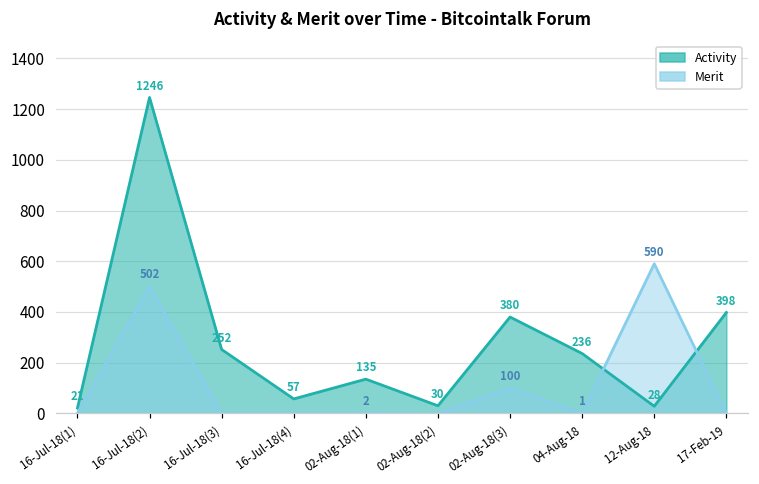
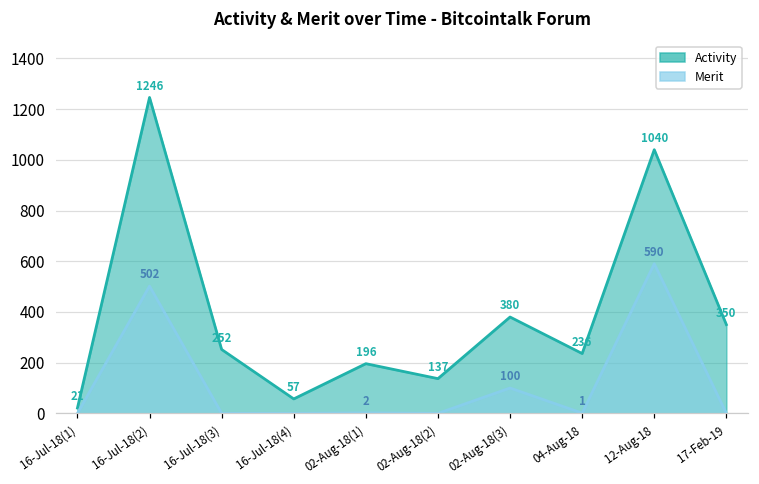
Activity, 02-Aug-18(1): 135 -> 196
Activity, 02-Aug-18(2): 30 -> 137
Activity, 12-Aug-18: 28 -> 1040
Activity, 17-Feb-19: 398 -> 350
